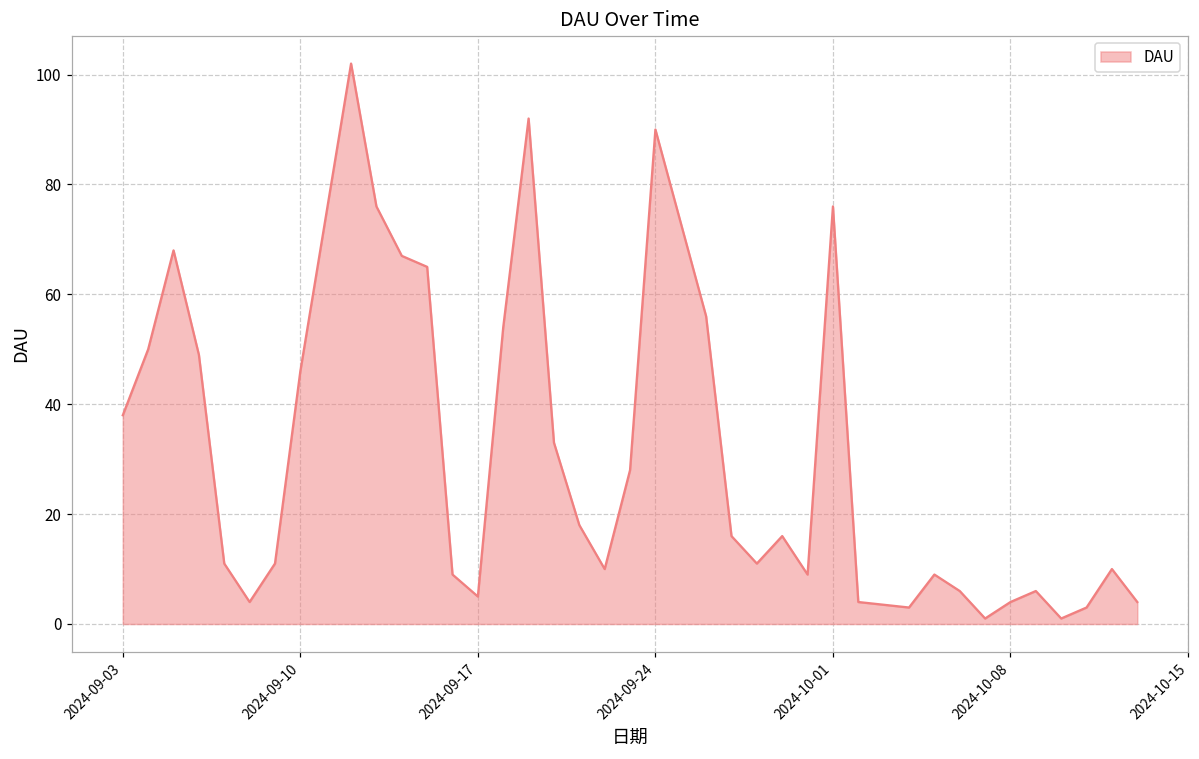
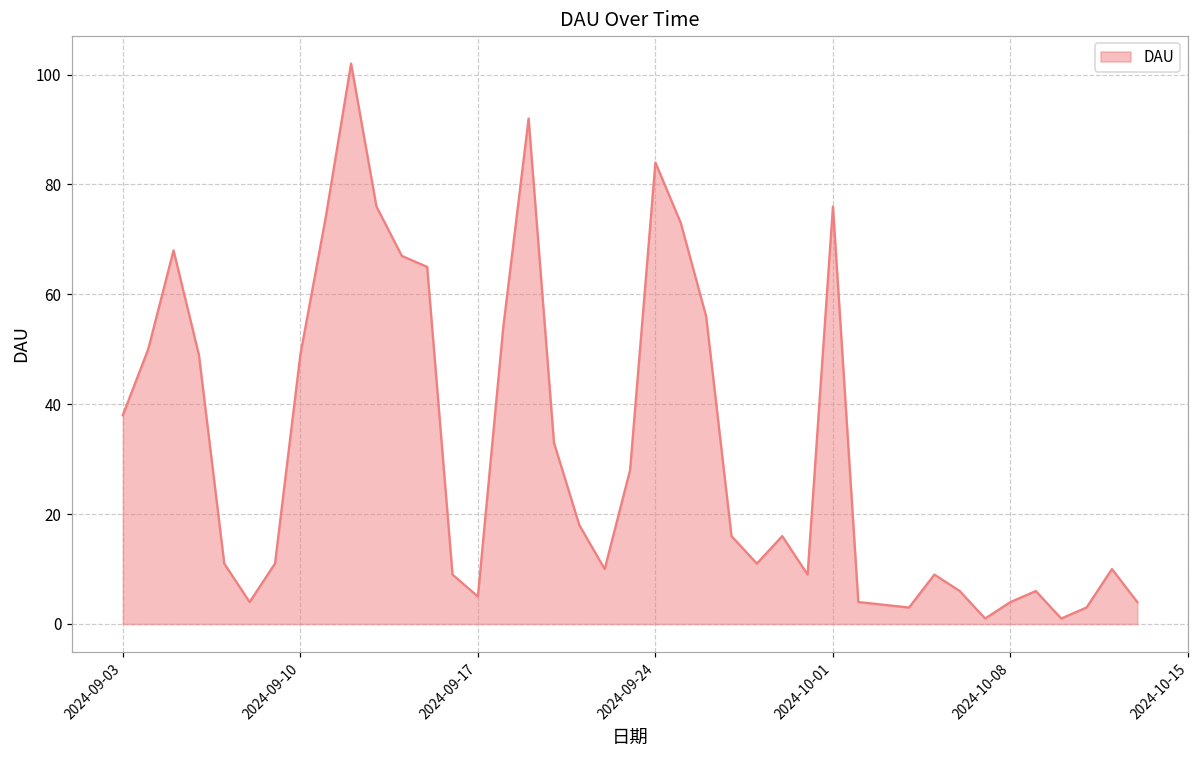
2024-09-10: 46 -> 49
2024-09-24: 90 -> 84
